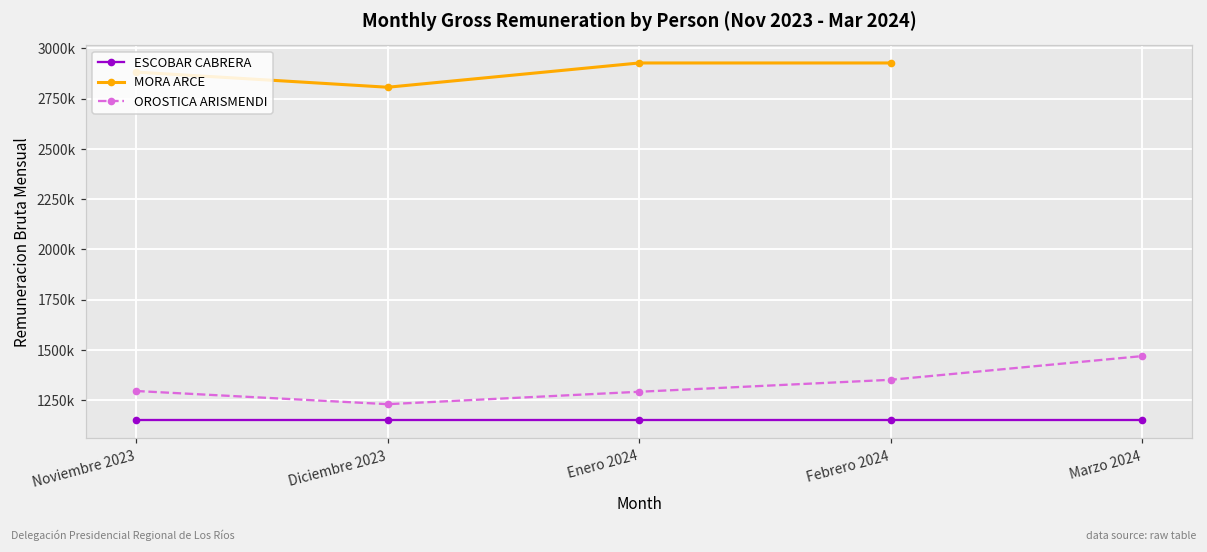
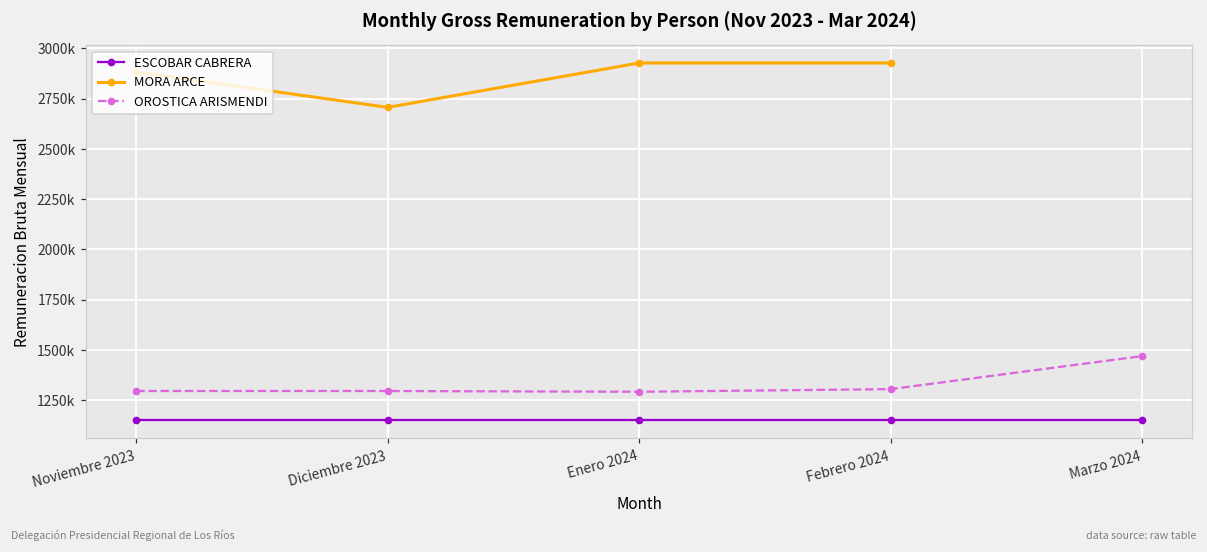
MORA ARCE, Diciembre 2023: 2810000 -> 2710000
OROSTICA ARISMENDI, Diciembre 2023: 1230000 -> 1300000
OROSTICA ARISMENDI, Febrero 2024: 1350000 -> 1310000
